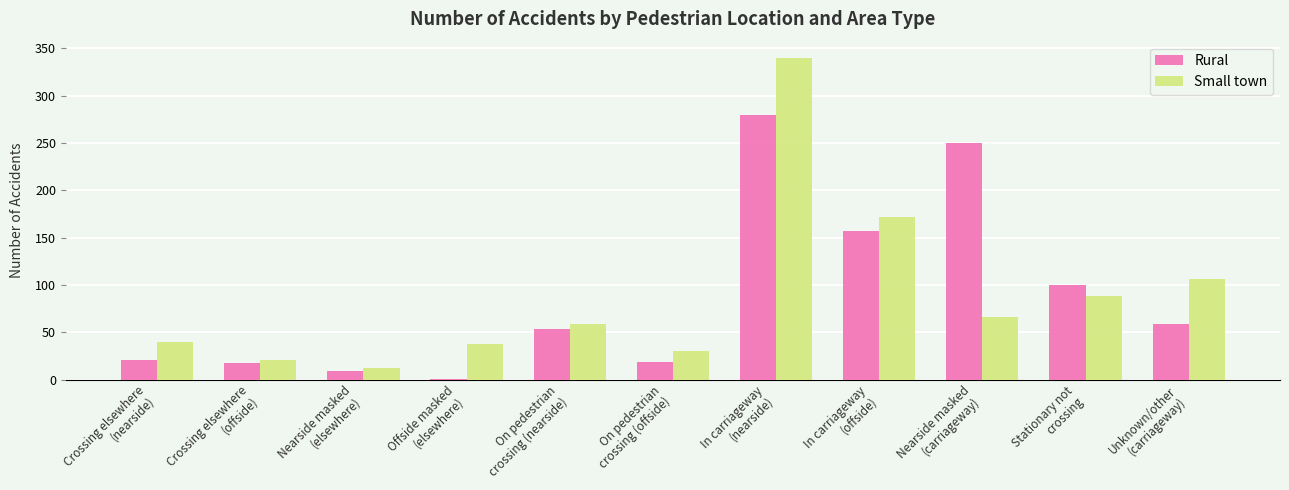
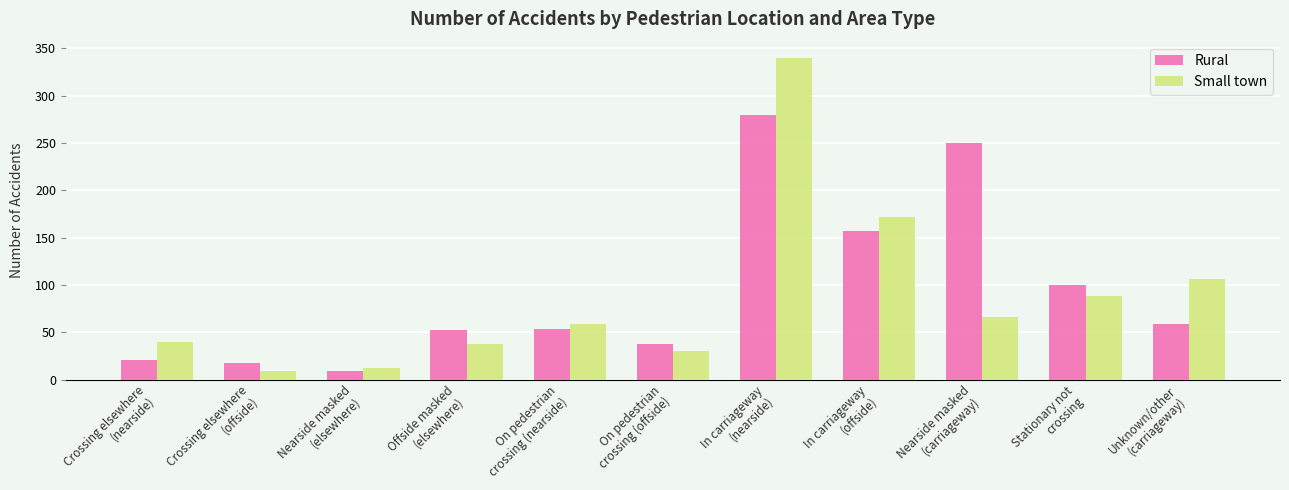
Small town, Crossing elsewhere (offside): 20 -> 10
Rural, Offside masked (elsewhere): 0 -> 50
Rural, On pedestrian crossing (offside): 20 -> 40
